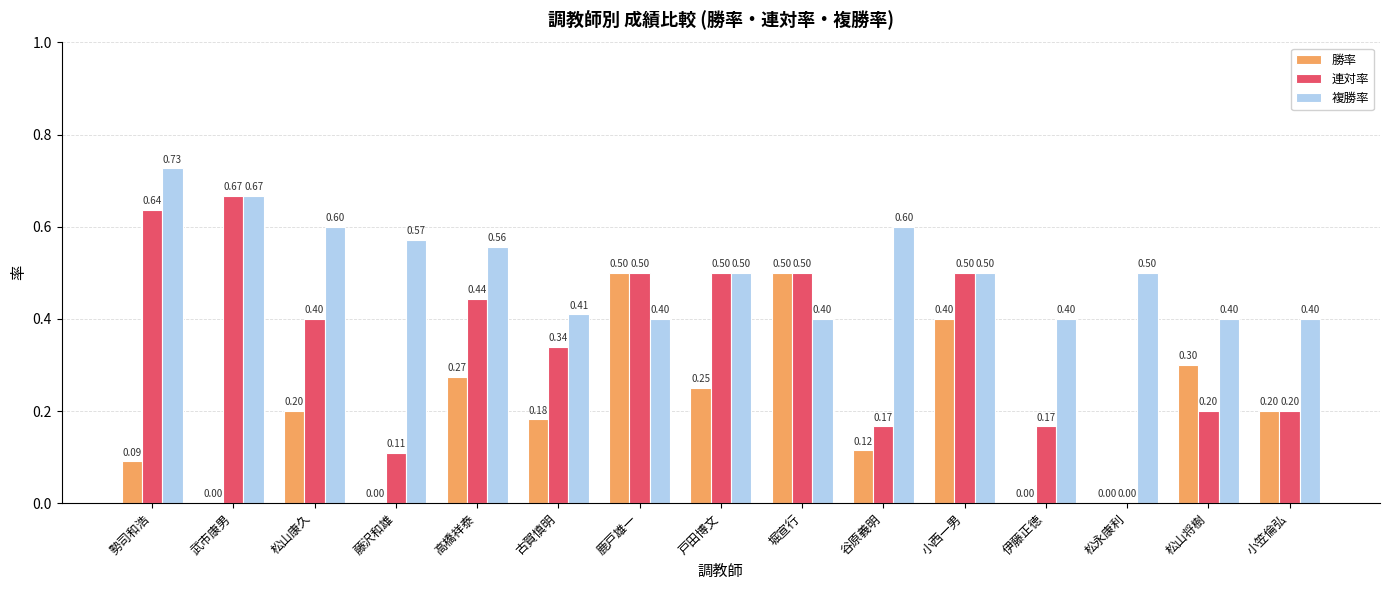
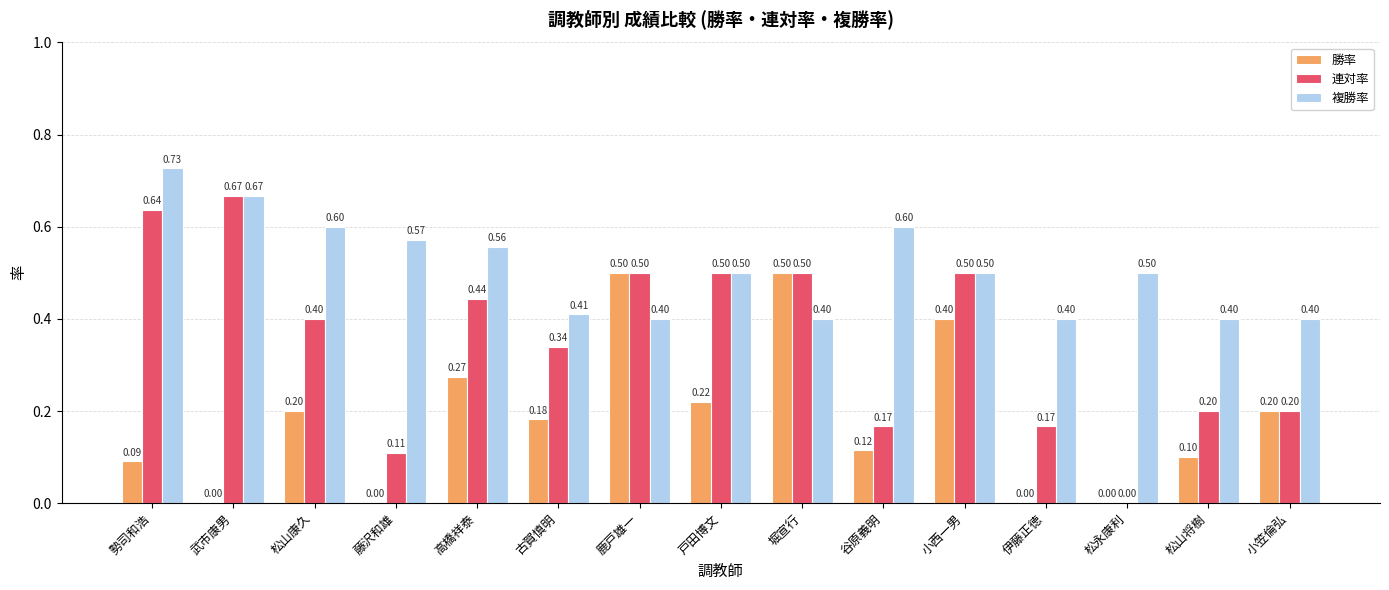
勝率, 戸田博文: 0.25 -> 0.22
勝率, 松山将樹: 0.30 -> 0.10
